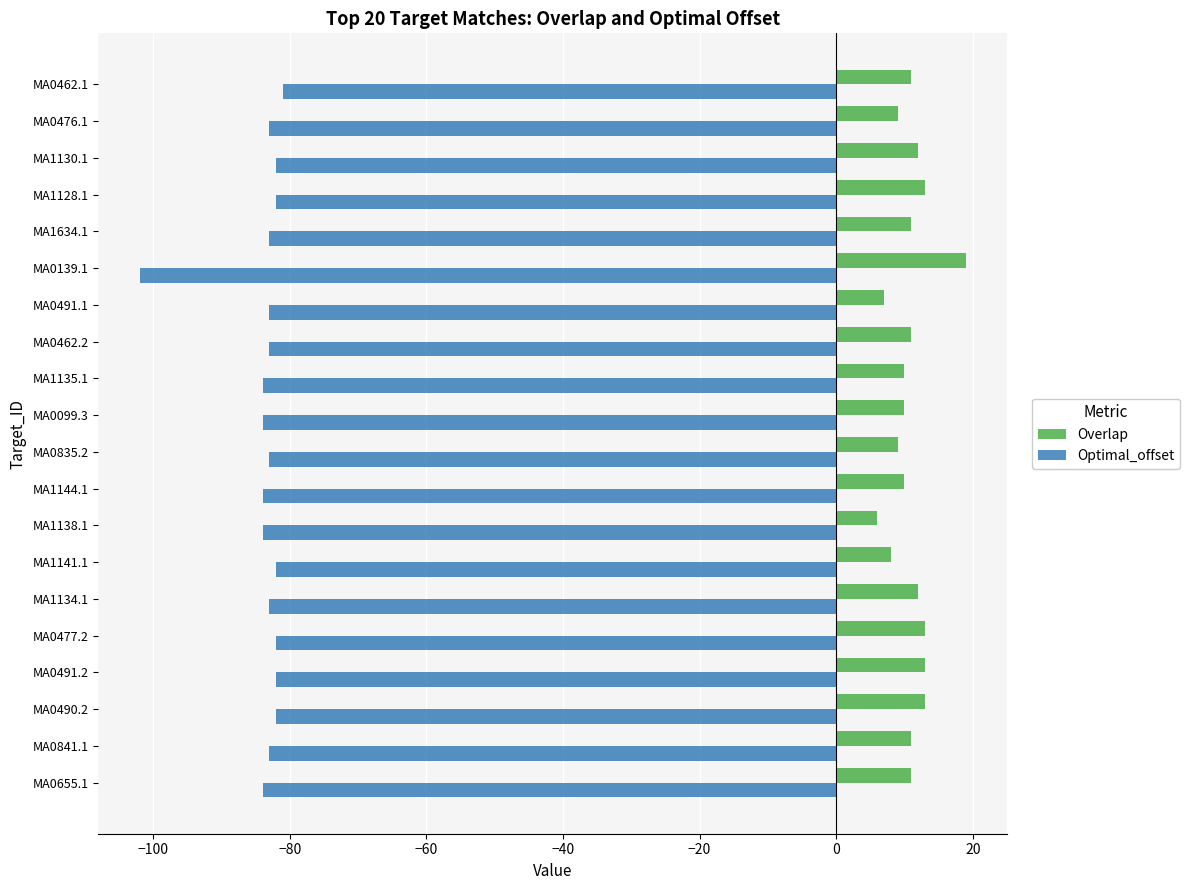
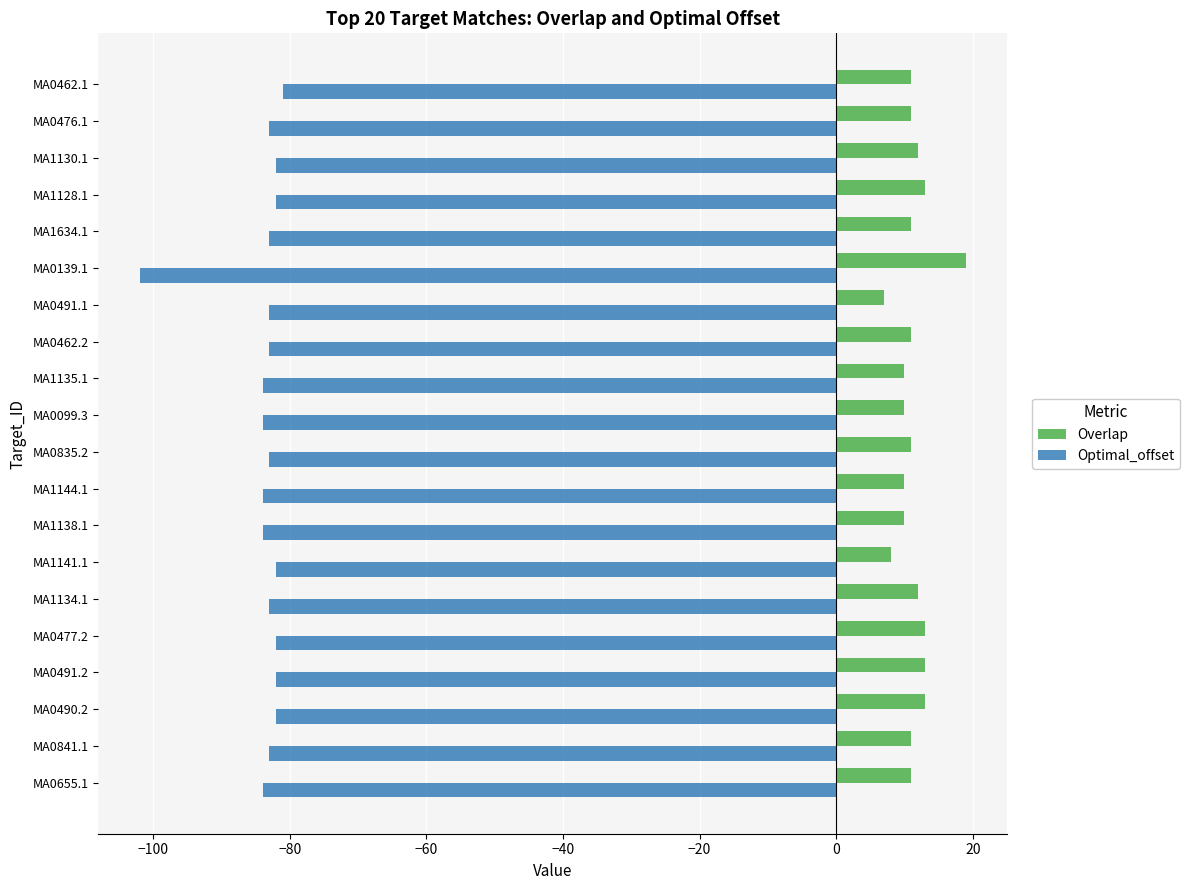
Overlap, MA0476.1: 9 -> 11
Overlap, MA0835.2: 9 -> 11
Overlap, MA1138.1: 6 -> 10
